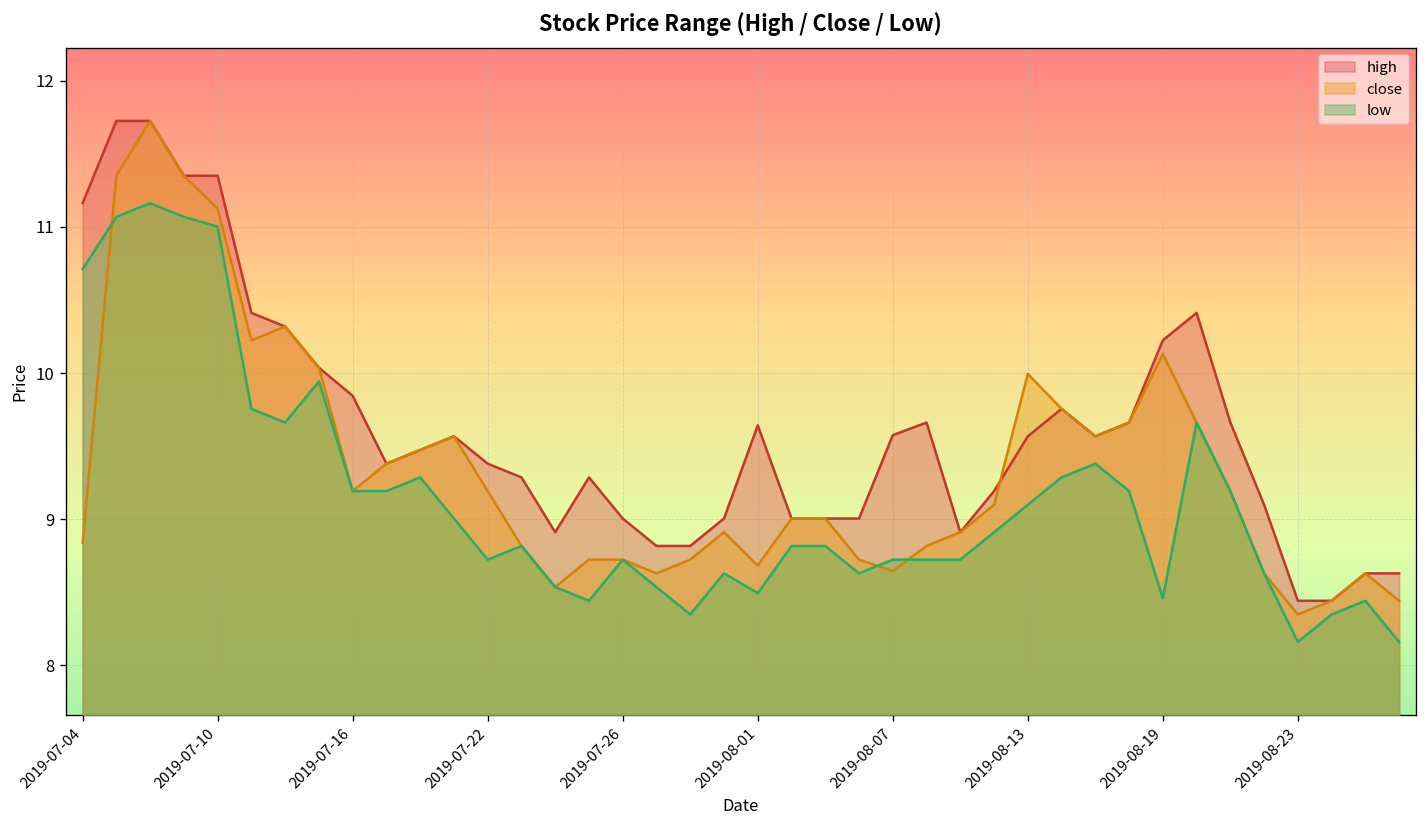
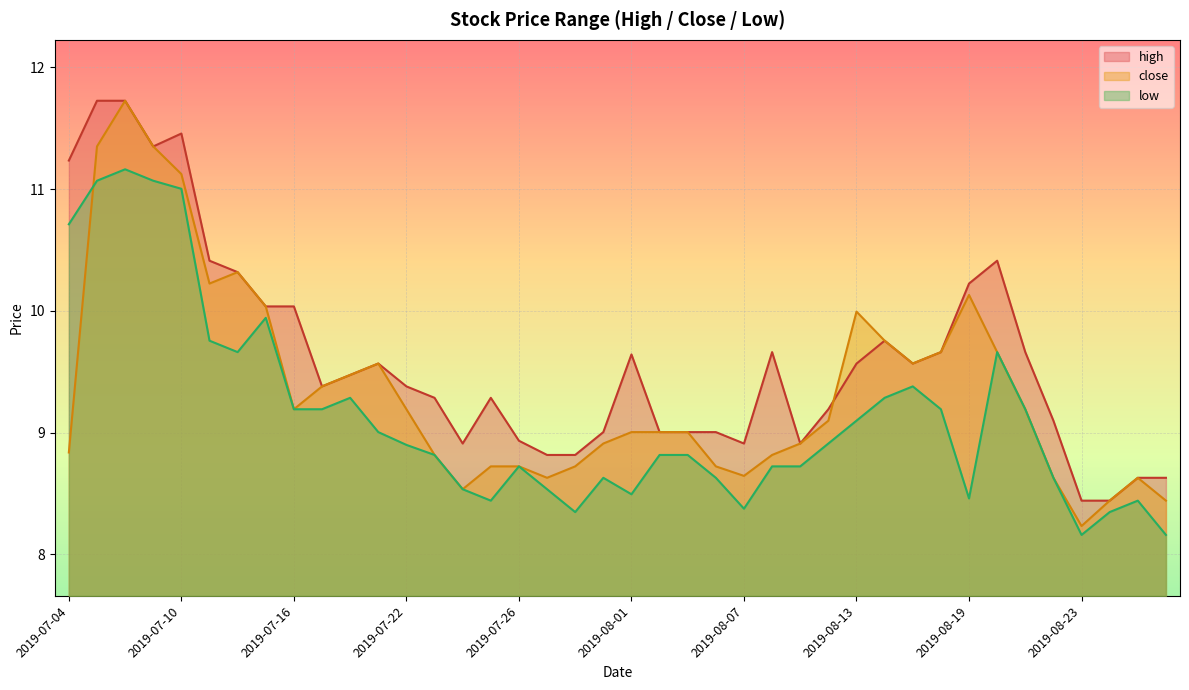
high, 2019-07-04: 11.16 -> 11.23
high, 2019-07-10: 11.35 -> 11.46
high, 2019-07-16: 9.84 -> 10.04
low, 2019-07-22: 8.72 -> 8.90
high, 2019-07-26: 9.00 -> 8.93
close, 2019-08-01: 8.68 -> 9.00
high, 2019-08-07: 9.58 -> 8.91
low, 2019-08-07: 8.72 -> 8.38
close, 2019-08-23: 8.35 -> 8.23
